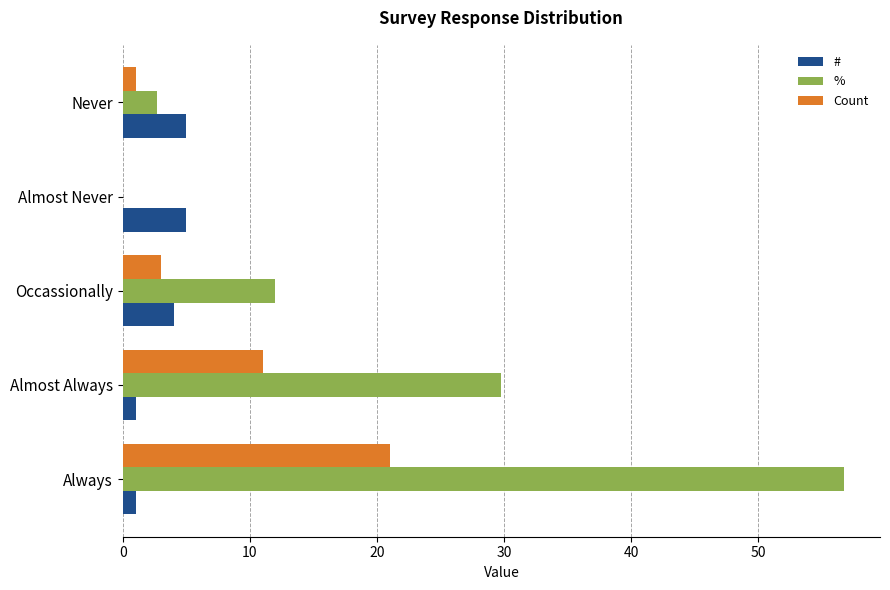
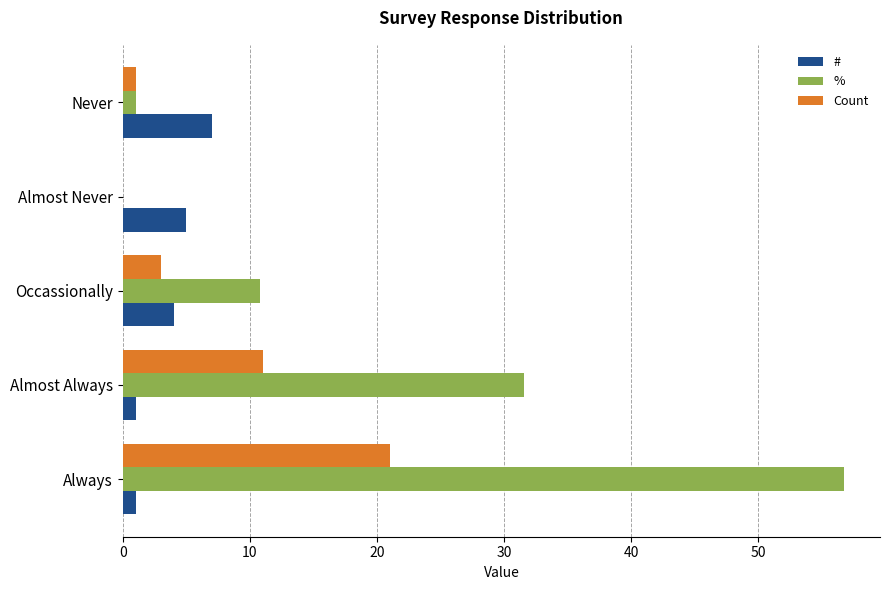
%, Never: 2.7 -> 1.0
#, Never: 5 -> 7
%, Occassionally: 12.0 -> 10.8
%, Almost Always: 29.7 -> 31.6
